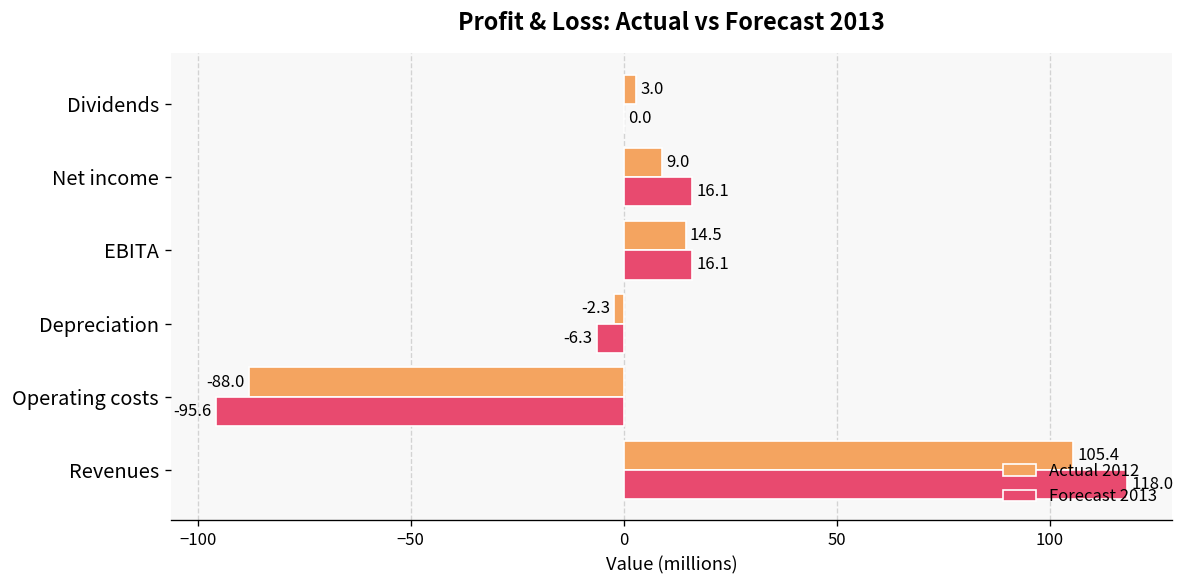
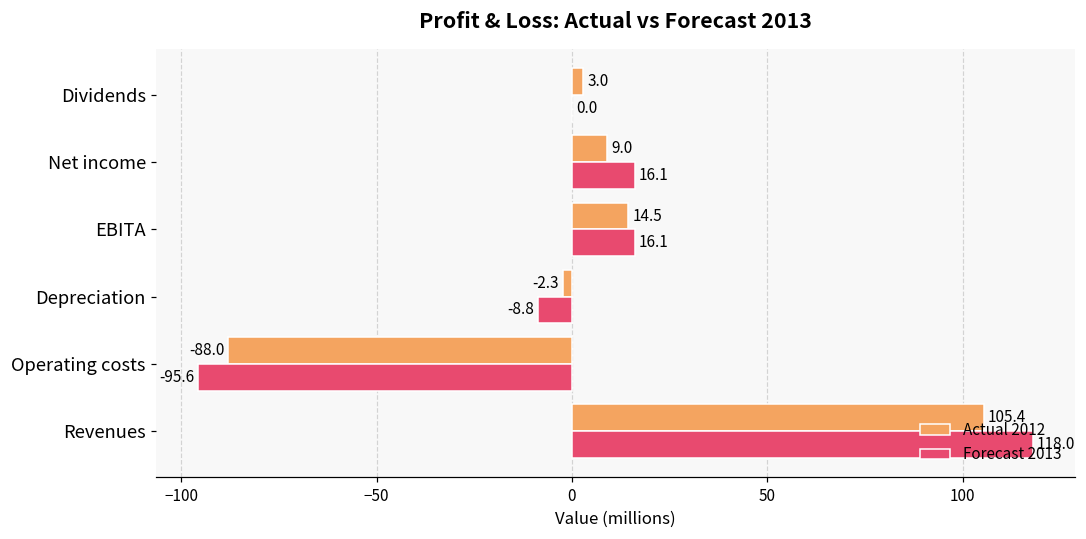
Forecast 2013, Depreciation: -6.3 -> -8.8
